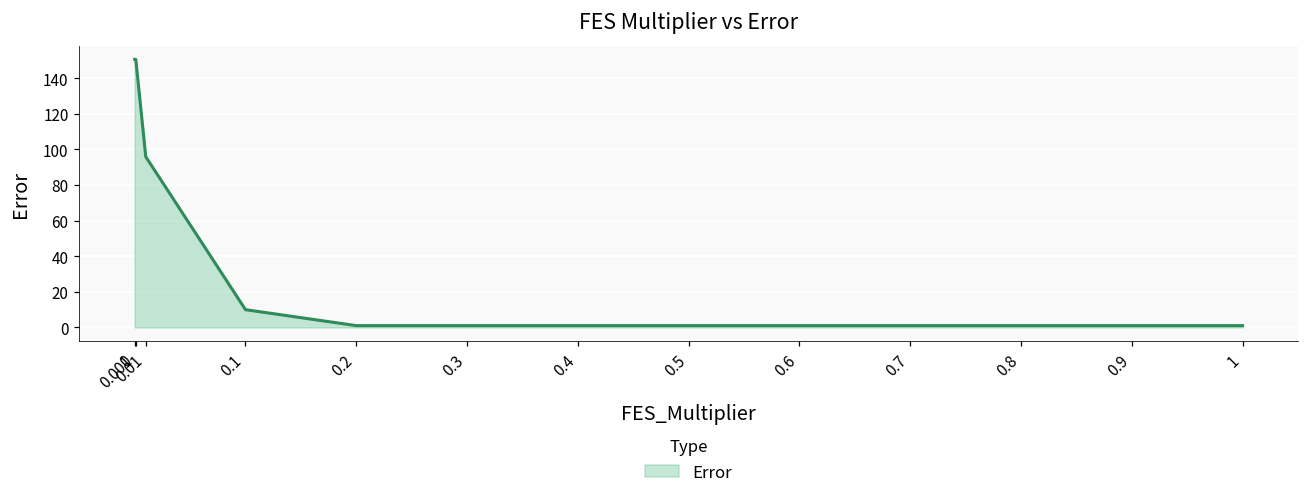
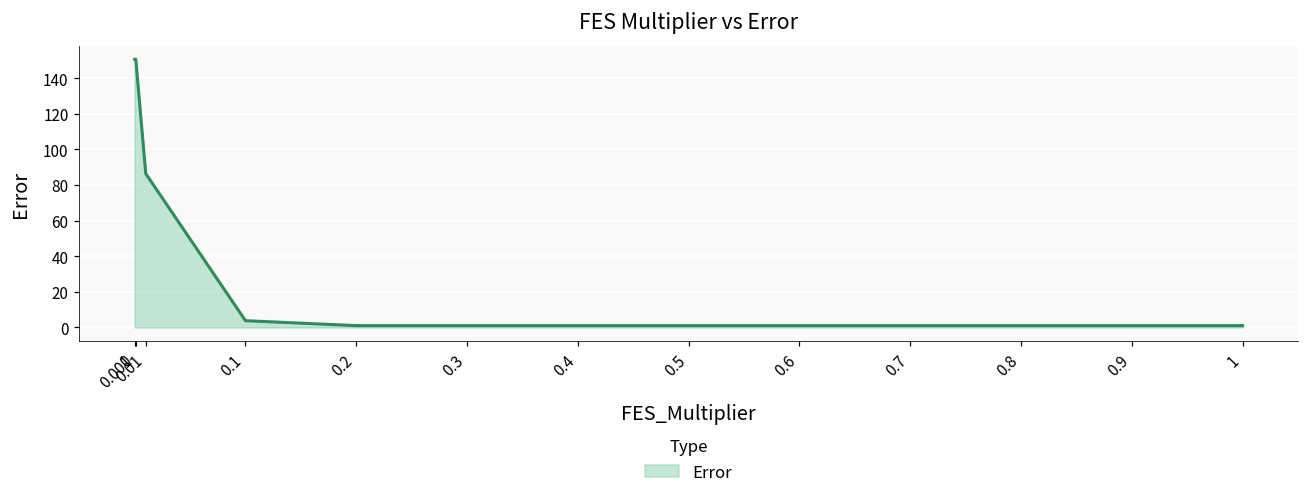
0.01: 96 -> 86
0.1: 10 -> 4
